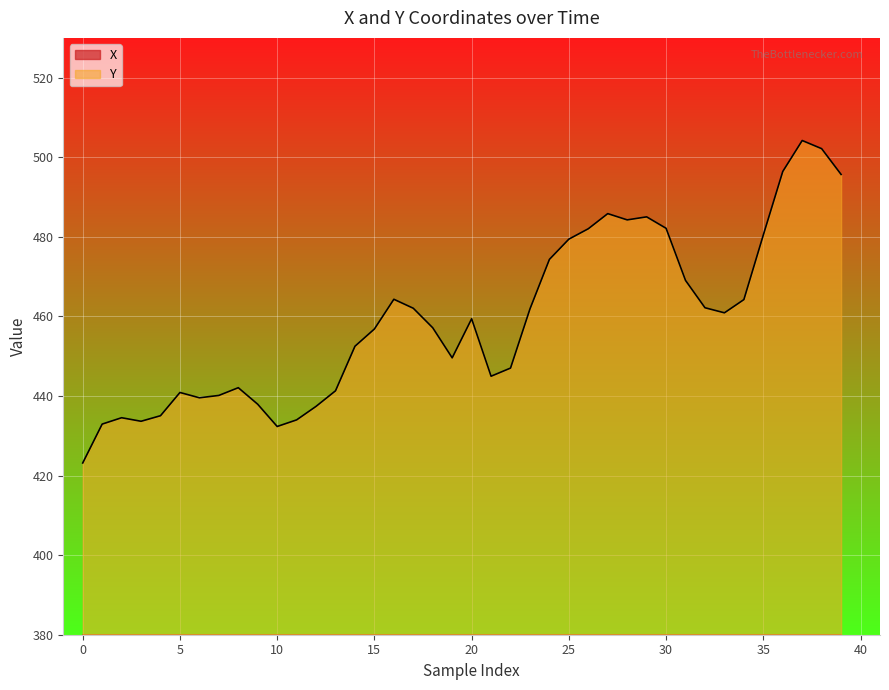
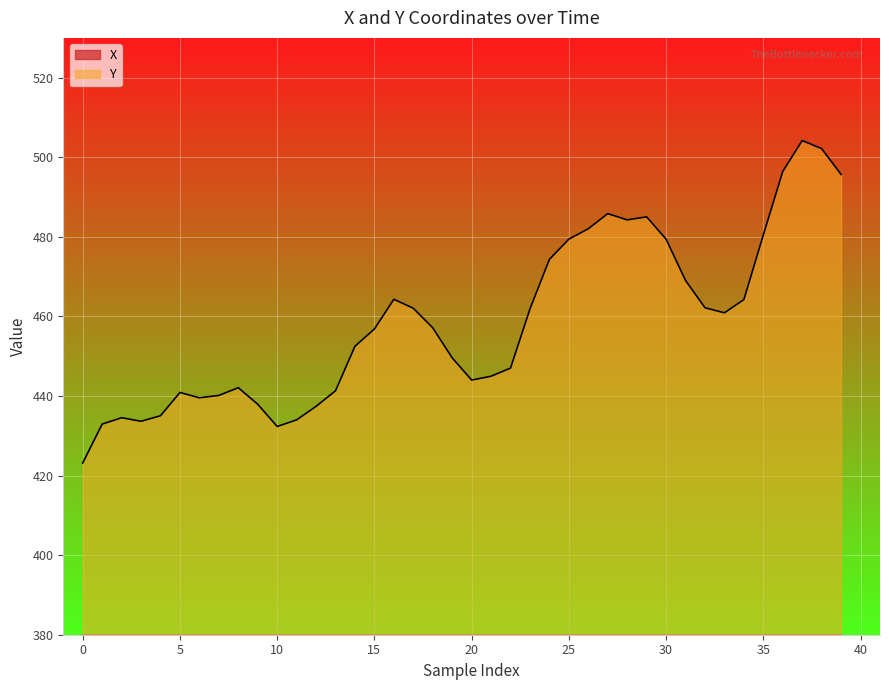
Y, 20: 459 -> 444
Y, 30: 482 -> 479
